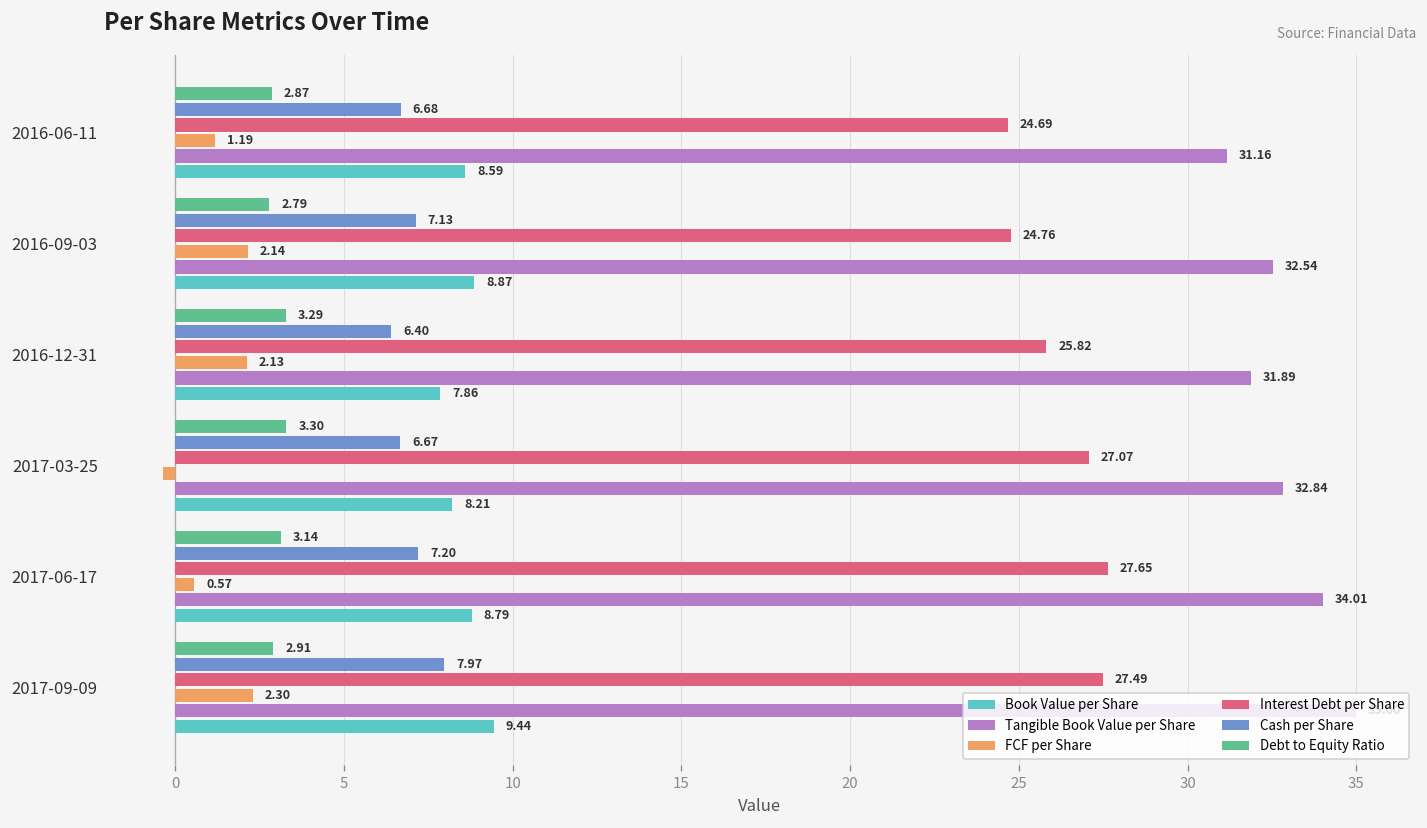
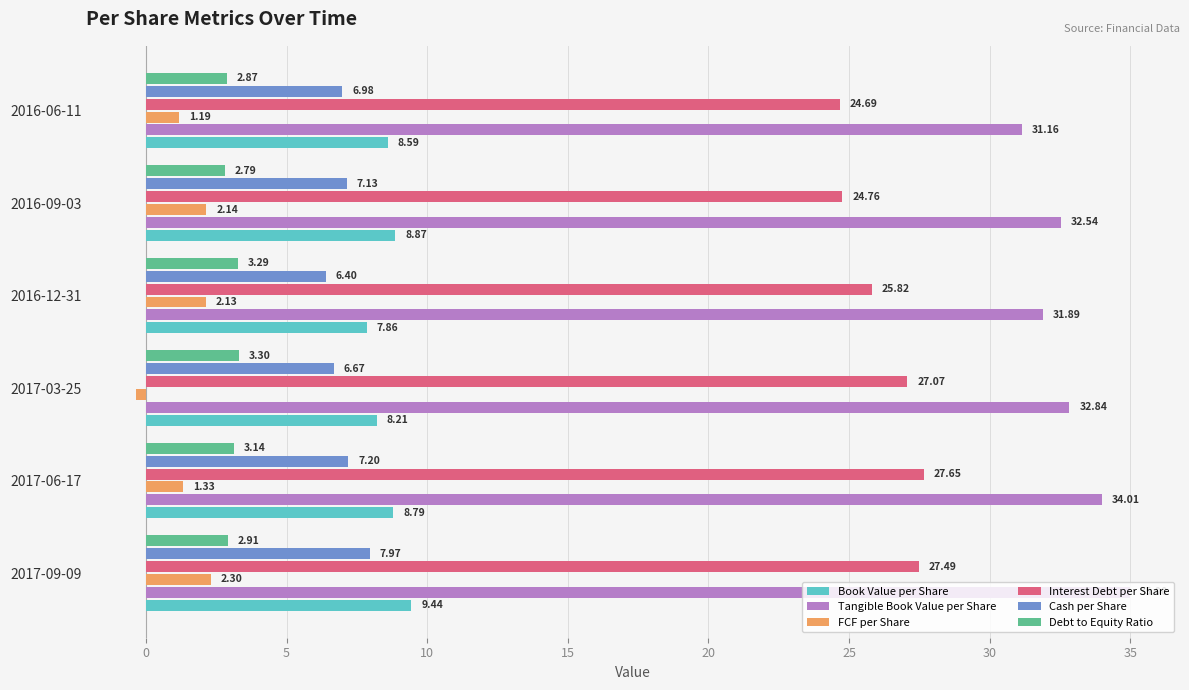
Cash per Share, 2016-06-11: 6.68 -> 6.98
FCF per Share, 2017-06-17: 0.57 -> 1.33
